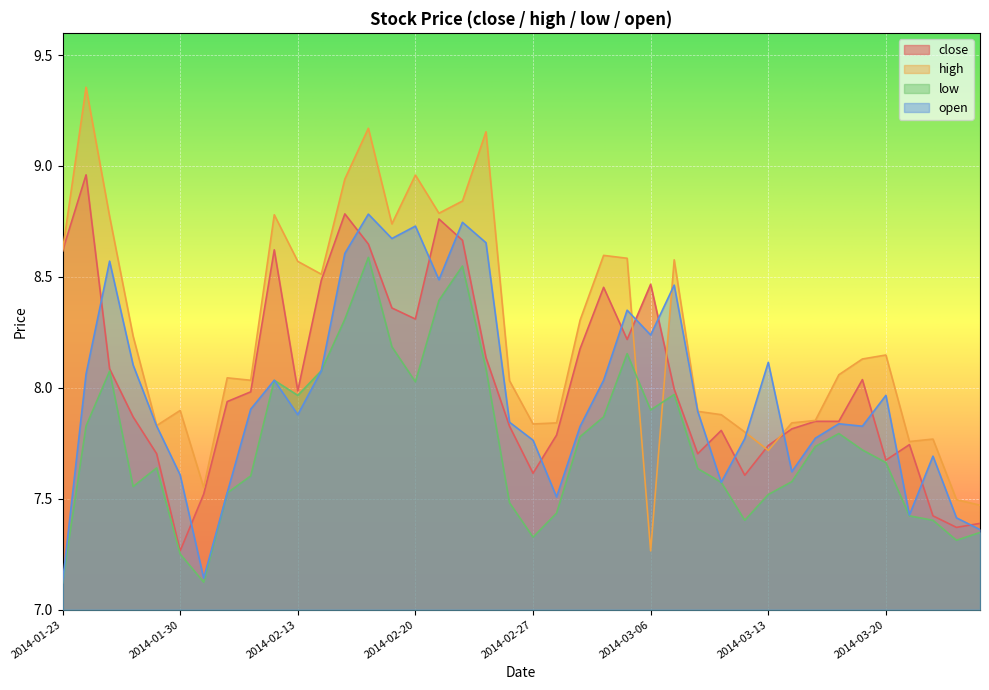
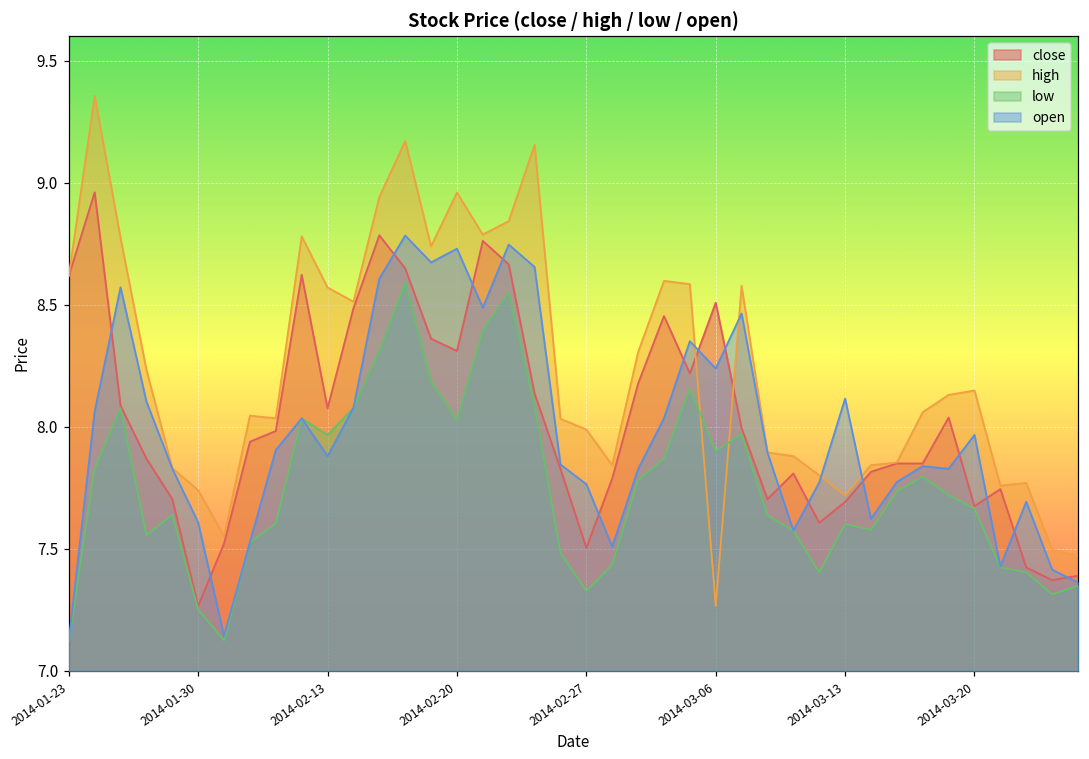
high, 2014-01-30: 7.90 -> 7.74
close, 2014-02-13: 7.99 -> 8.08
close, 2014-02-27: 7.62 -> 7.50
high, 2014-02-27: 7.84 -> 7.99
close, 2014-03-06: 8.47 -> 8.51
close, 2014-03-13: 7.74 -> 7.69
low, 2014-03-13: 7.52 -> 7.60
